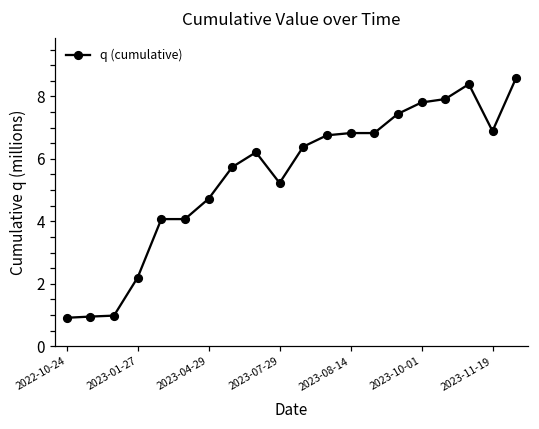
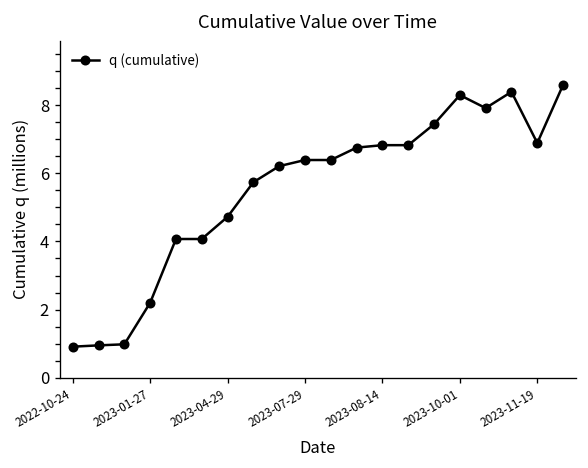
2023-07-29: 5.2 -> 6.4
2023-10-01: 7.8 -> 8.3
